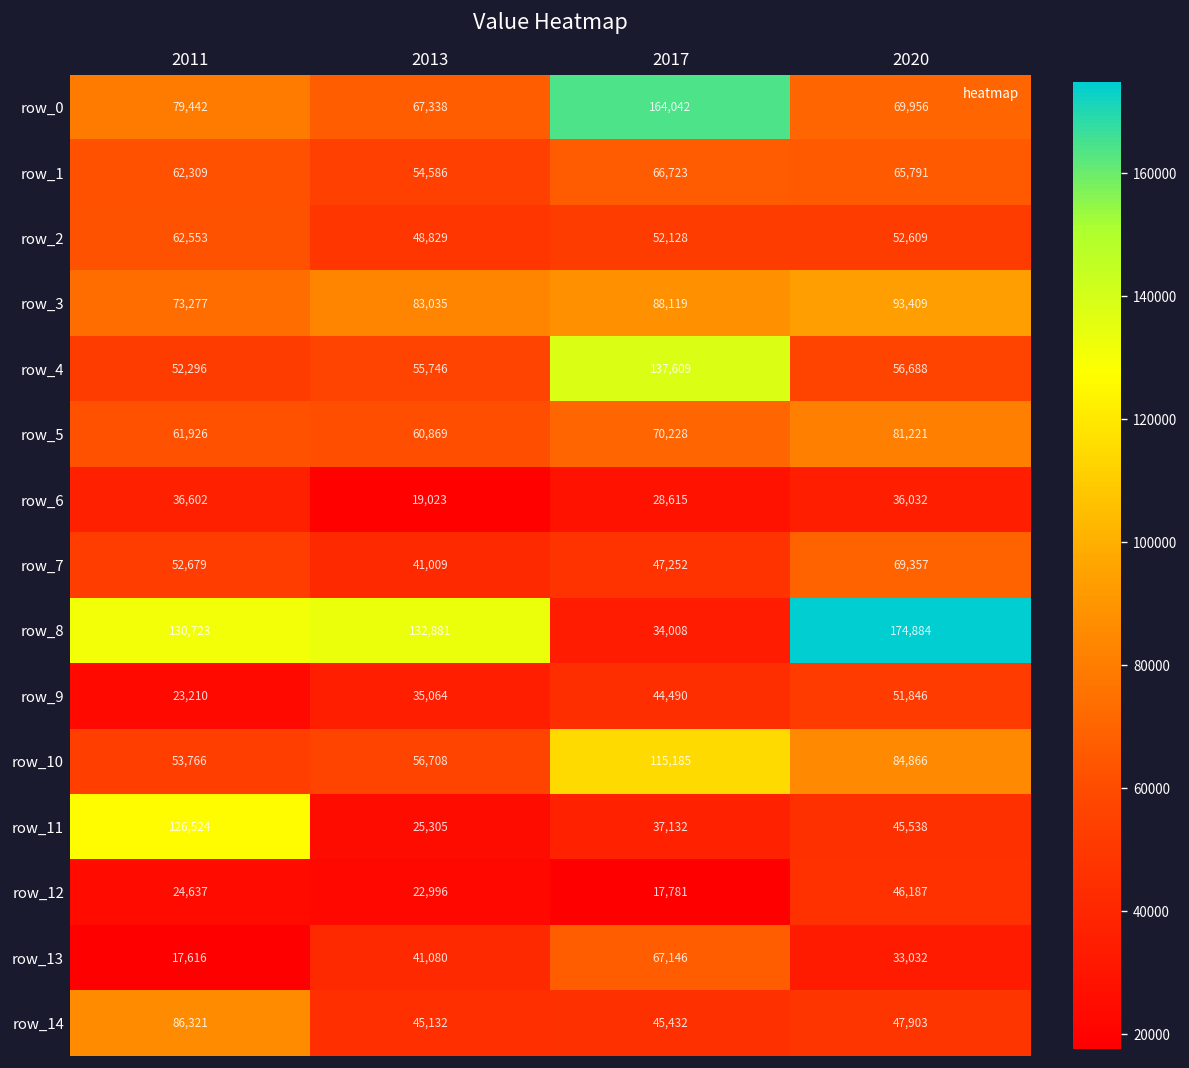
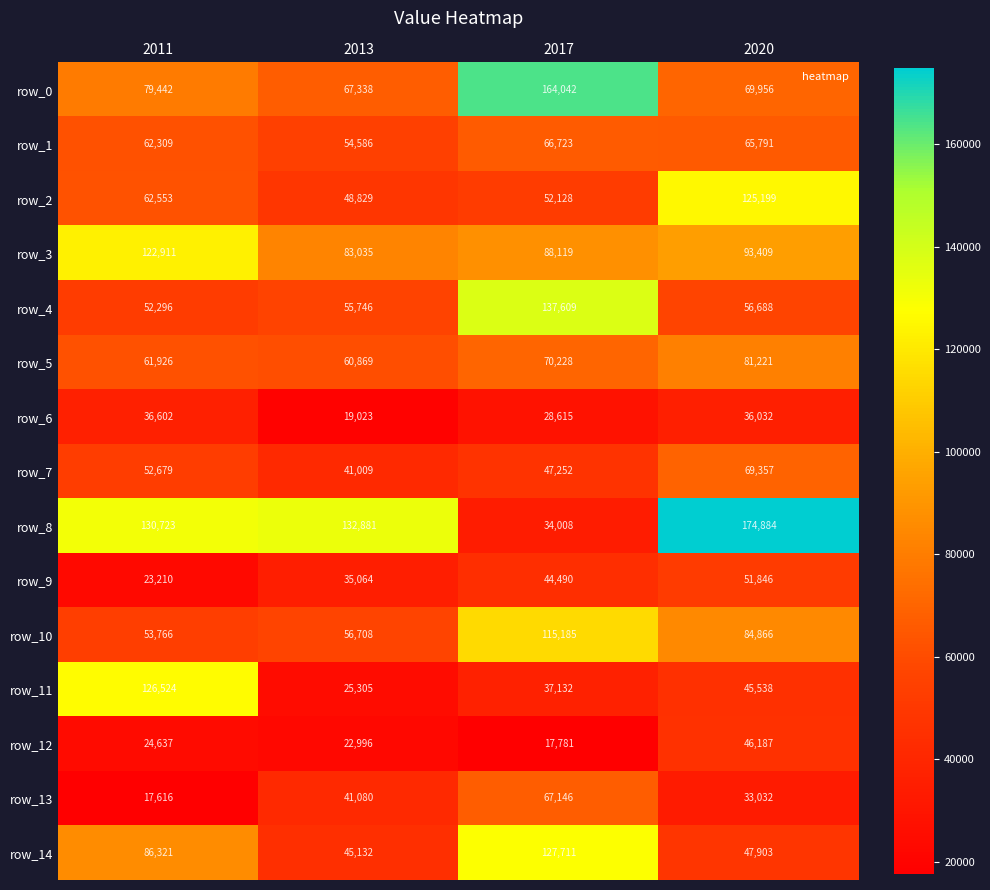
row_2, 2020: 52,609 -> 125,199
row_3, 2011: 73,277 -> 122,911
row_14, 2017: 45,432 -> 127,711
